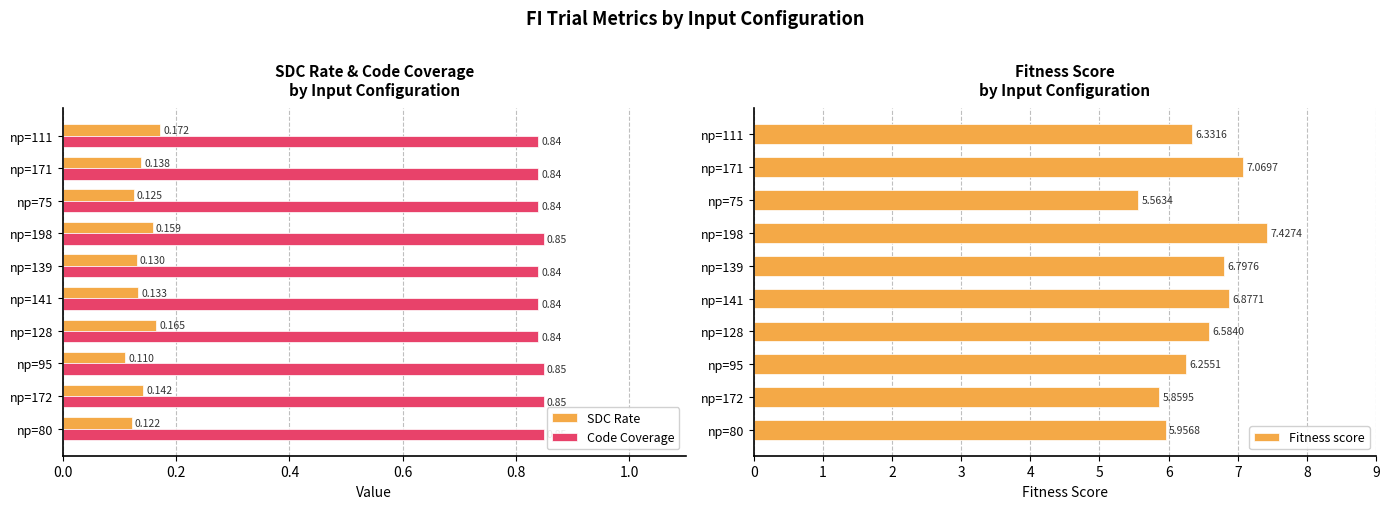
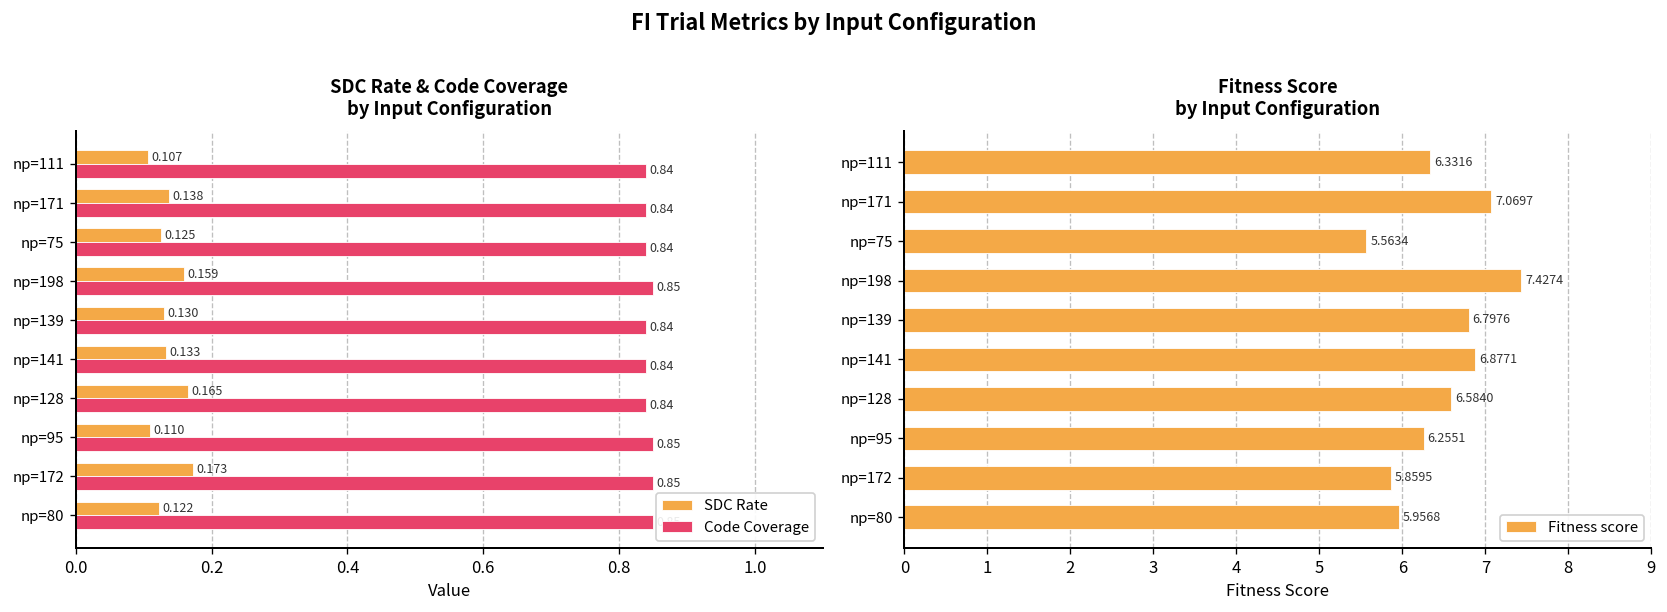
SDC Rate & Code Coverage by Input Configuration, SDC Rate, np=111: 0.172 -> 0.107
SDC Rate & Code Coverage by Input Configuration, SDC Rate, np=172: 0.142 -> 0.173
